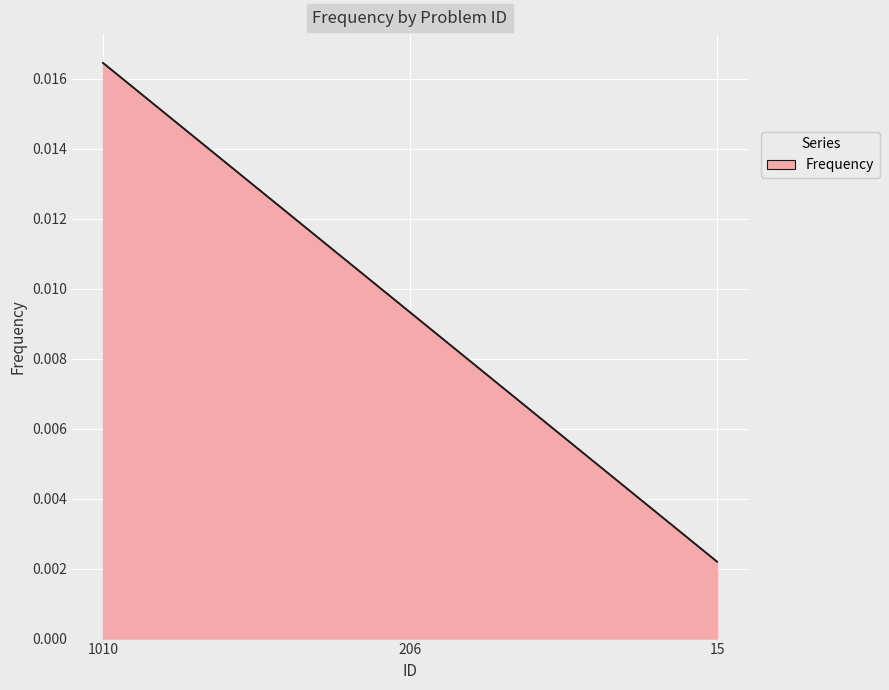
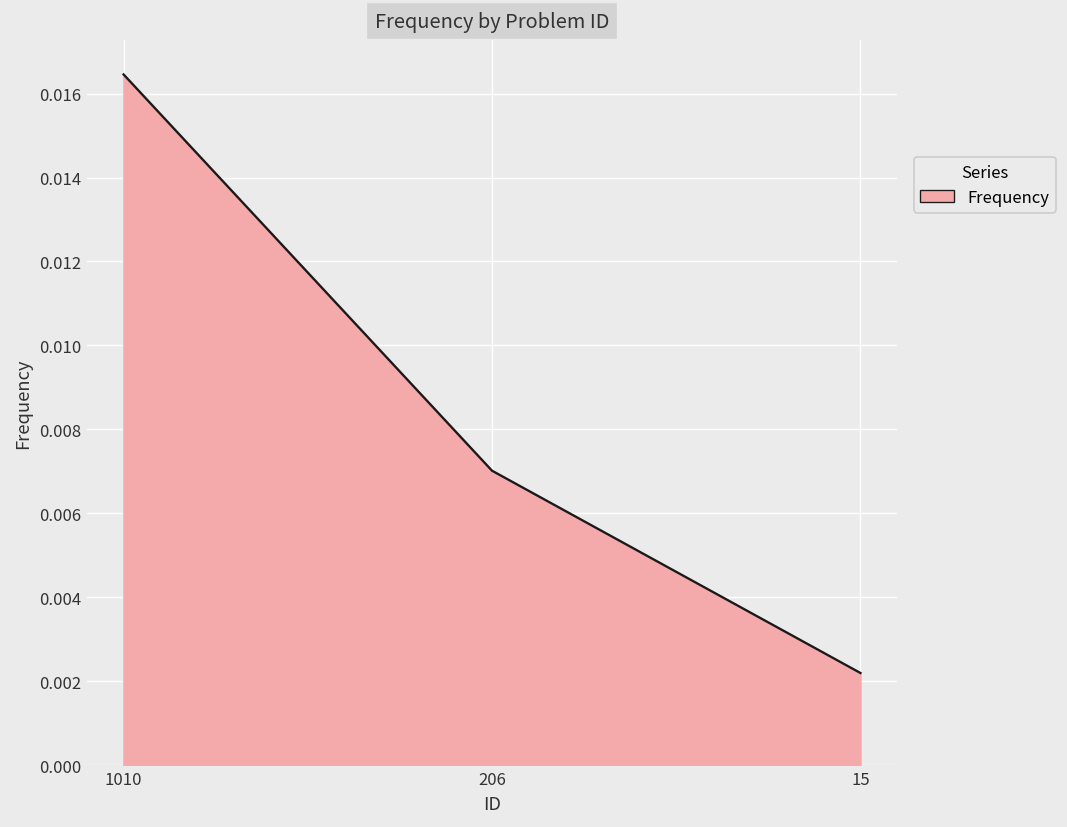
206: 0.0093 -> 0.0070
